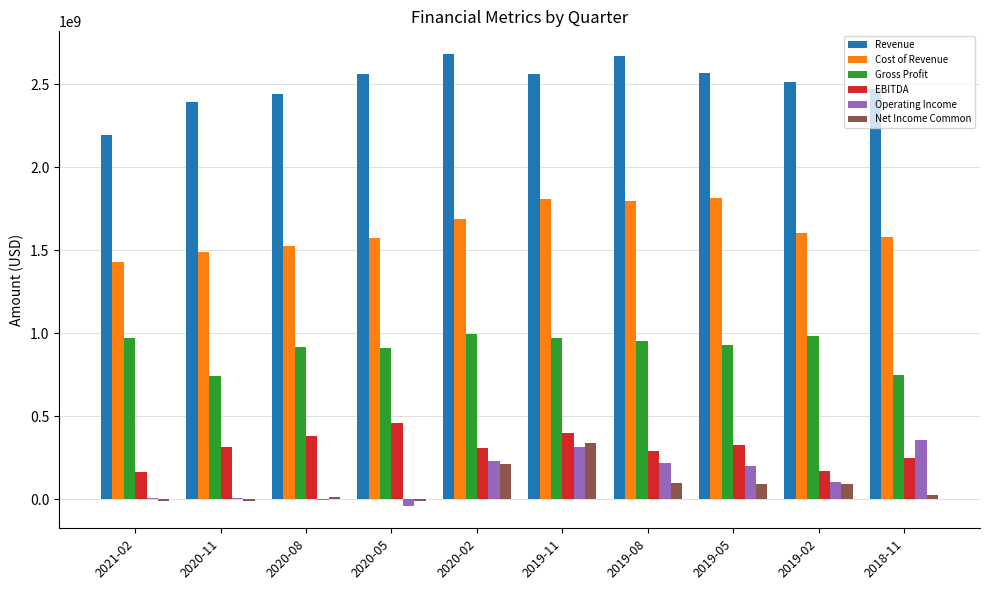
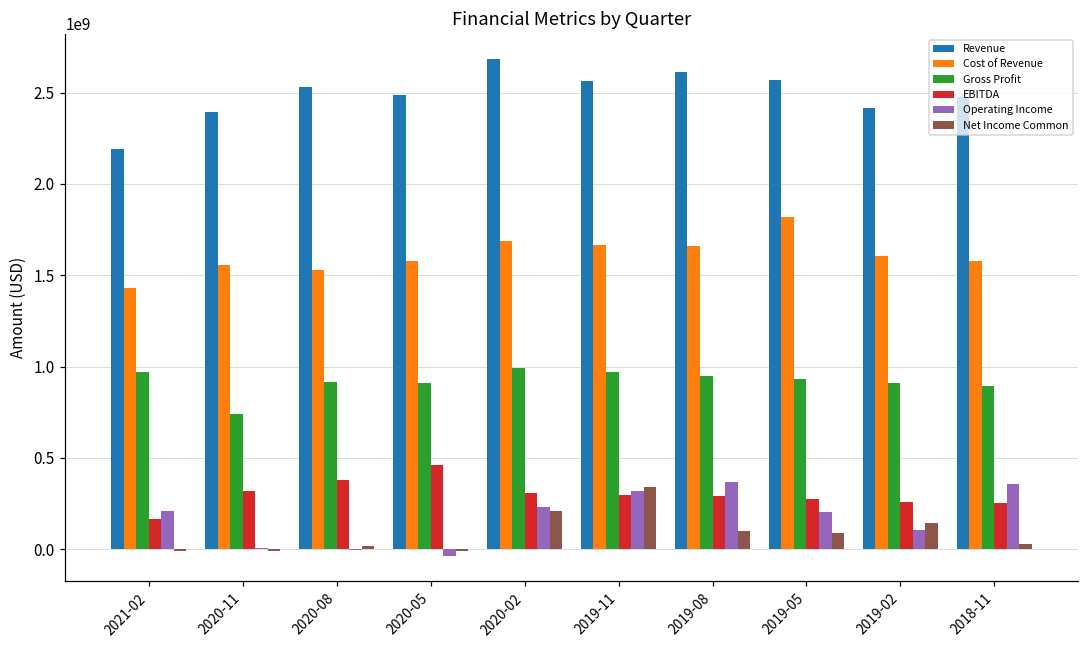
Operating Income, 2021-02: 10000000 -> 210000000
Cost of Revenue, 2020-11: 1490000000 -> 1550000000
Revenue, 2020-08: 2440000000 -> 2530000000
Revenue, 2020-05: 2560000000 -> 2490000000
Cost of Revenue, 2019-11: 1810000000 -> 1660000000
EBITDA, 2019-11: 400000000 -> 300000000
Revenue, 2019-08: 2670000000 -> 2610000000
Cost of Revenue, 2019-08: 1790000000 -> 1660000000
Operating Income, 2019-08: 220000000 -> 370000000
EBITDA, 2019-05: 330000000 -> 280000000
Revenue, 2019-02: 2510000000 -> 2410000000
Gross Profit, 2019-02: 980000000 -> 910000000
EBITDA, 2019-02: 170000000 -> 260000000
Net Income Common, 2019-02: 90000000 -> 150000000
Gross Profit, 2018-11: 750000000 -> 890000000
